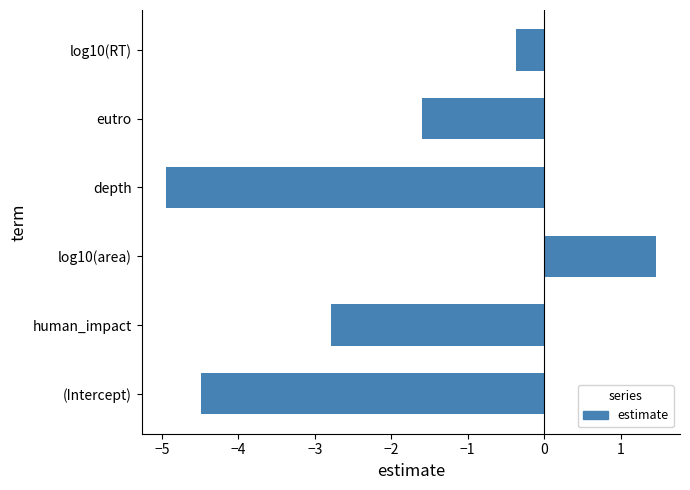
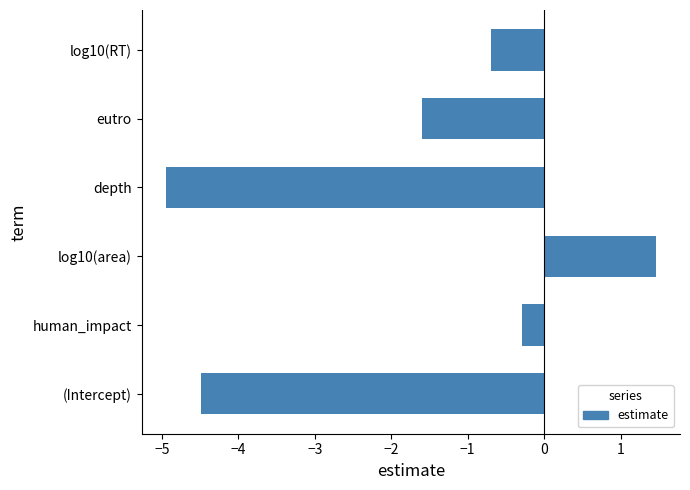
log10(RT): -0.4 -> -0.7
human_impact: -2.8 -> -0.3
